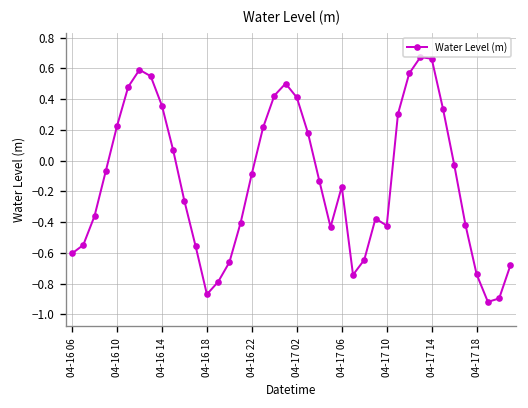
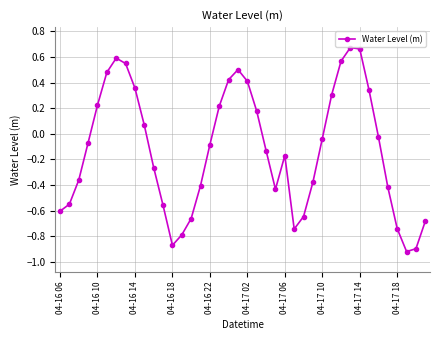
04-17 10: -0.42 -> -0.04
